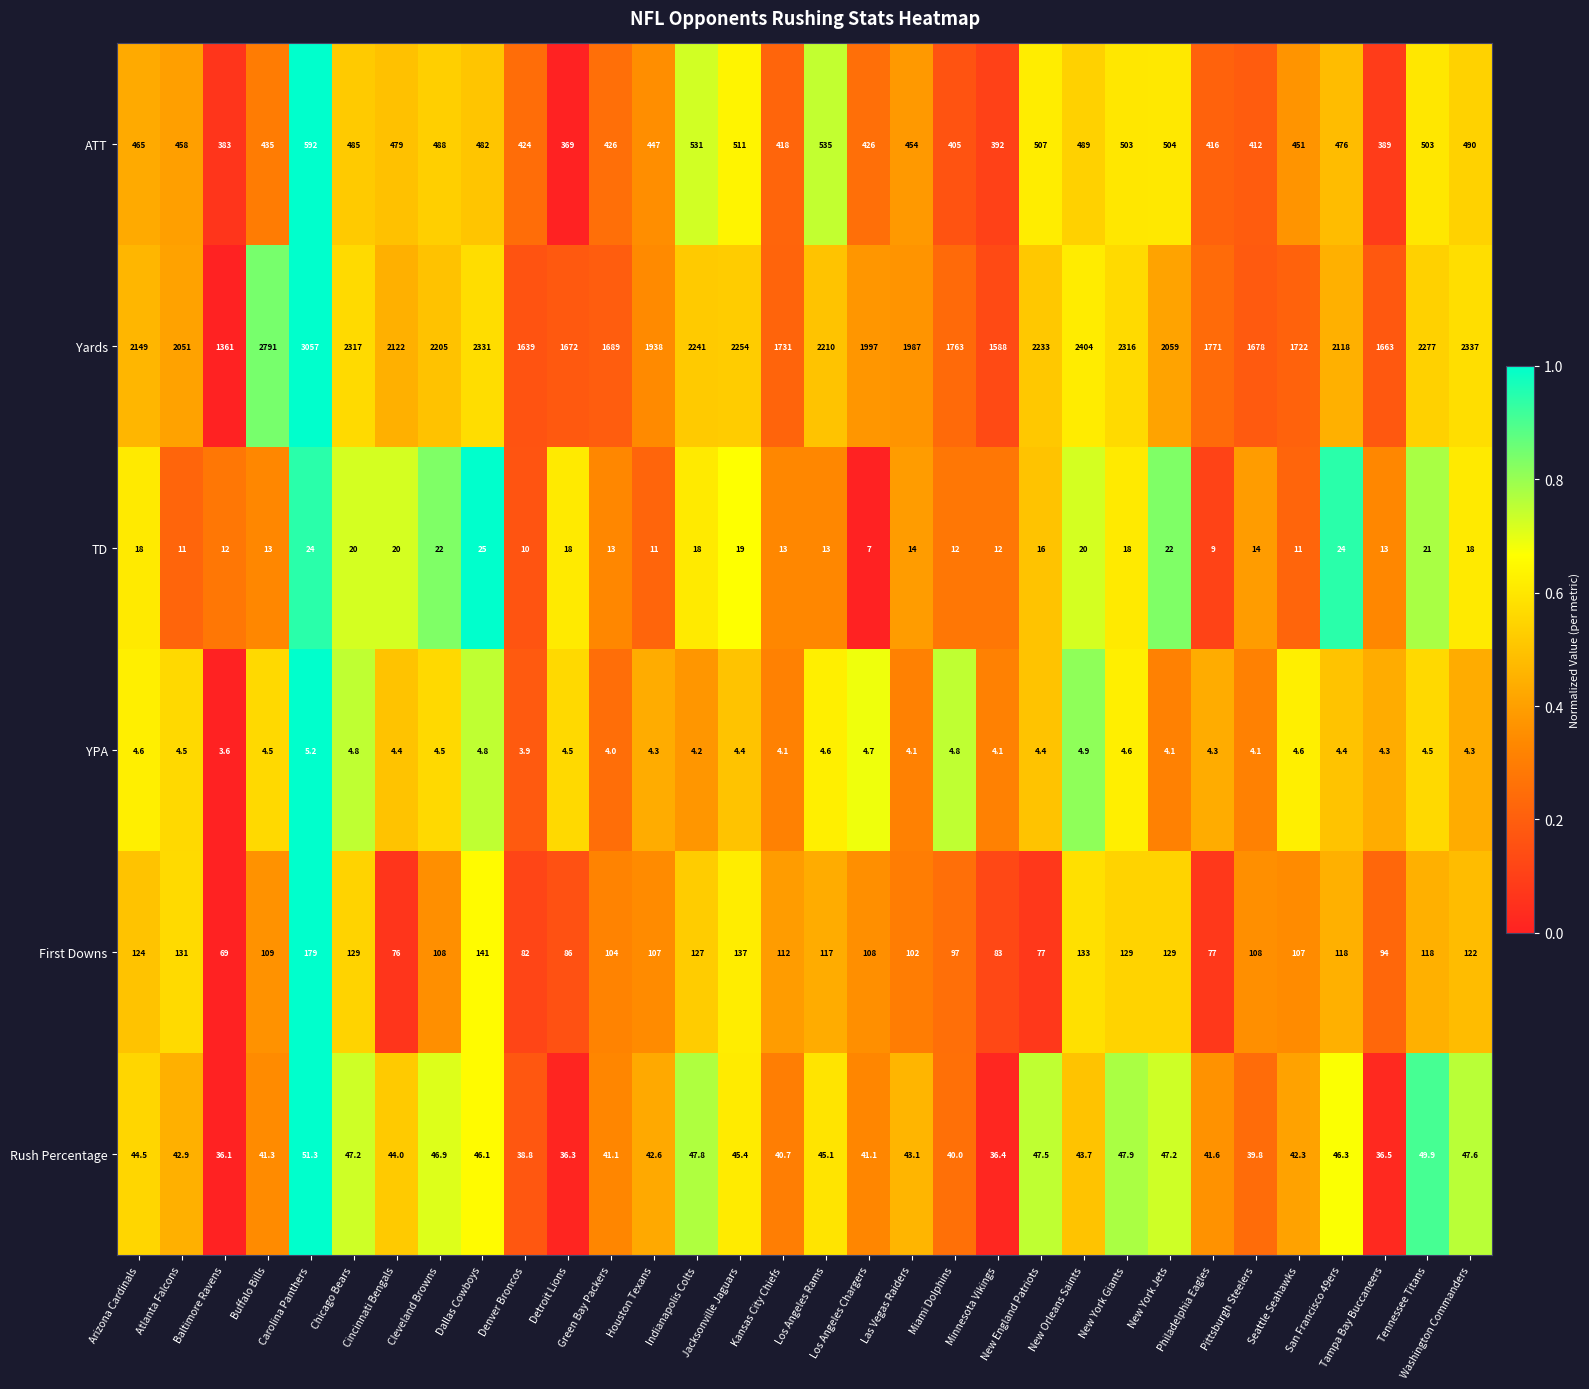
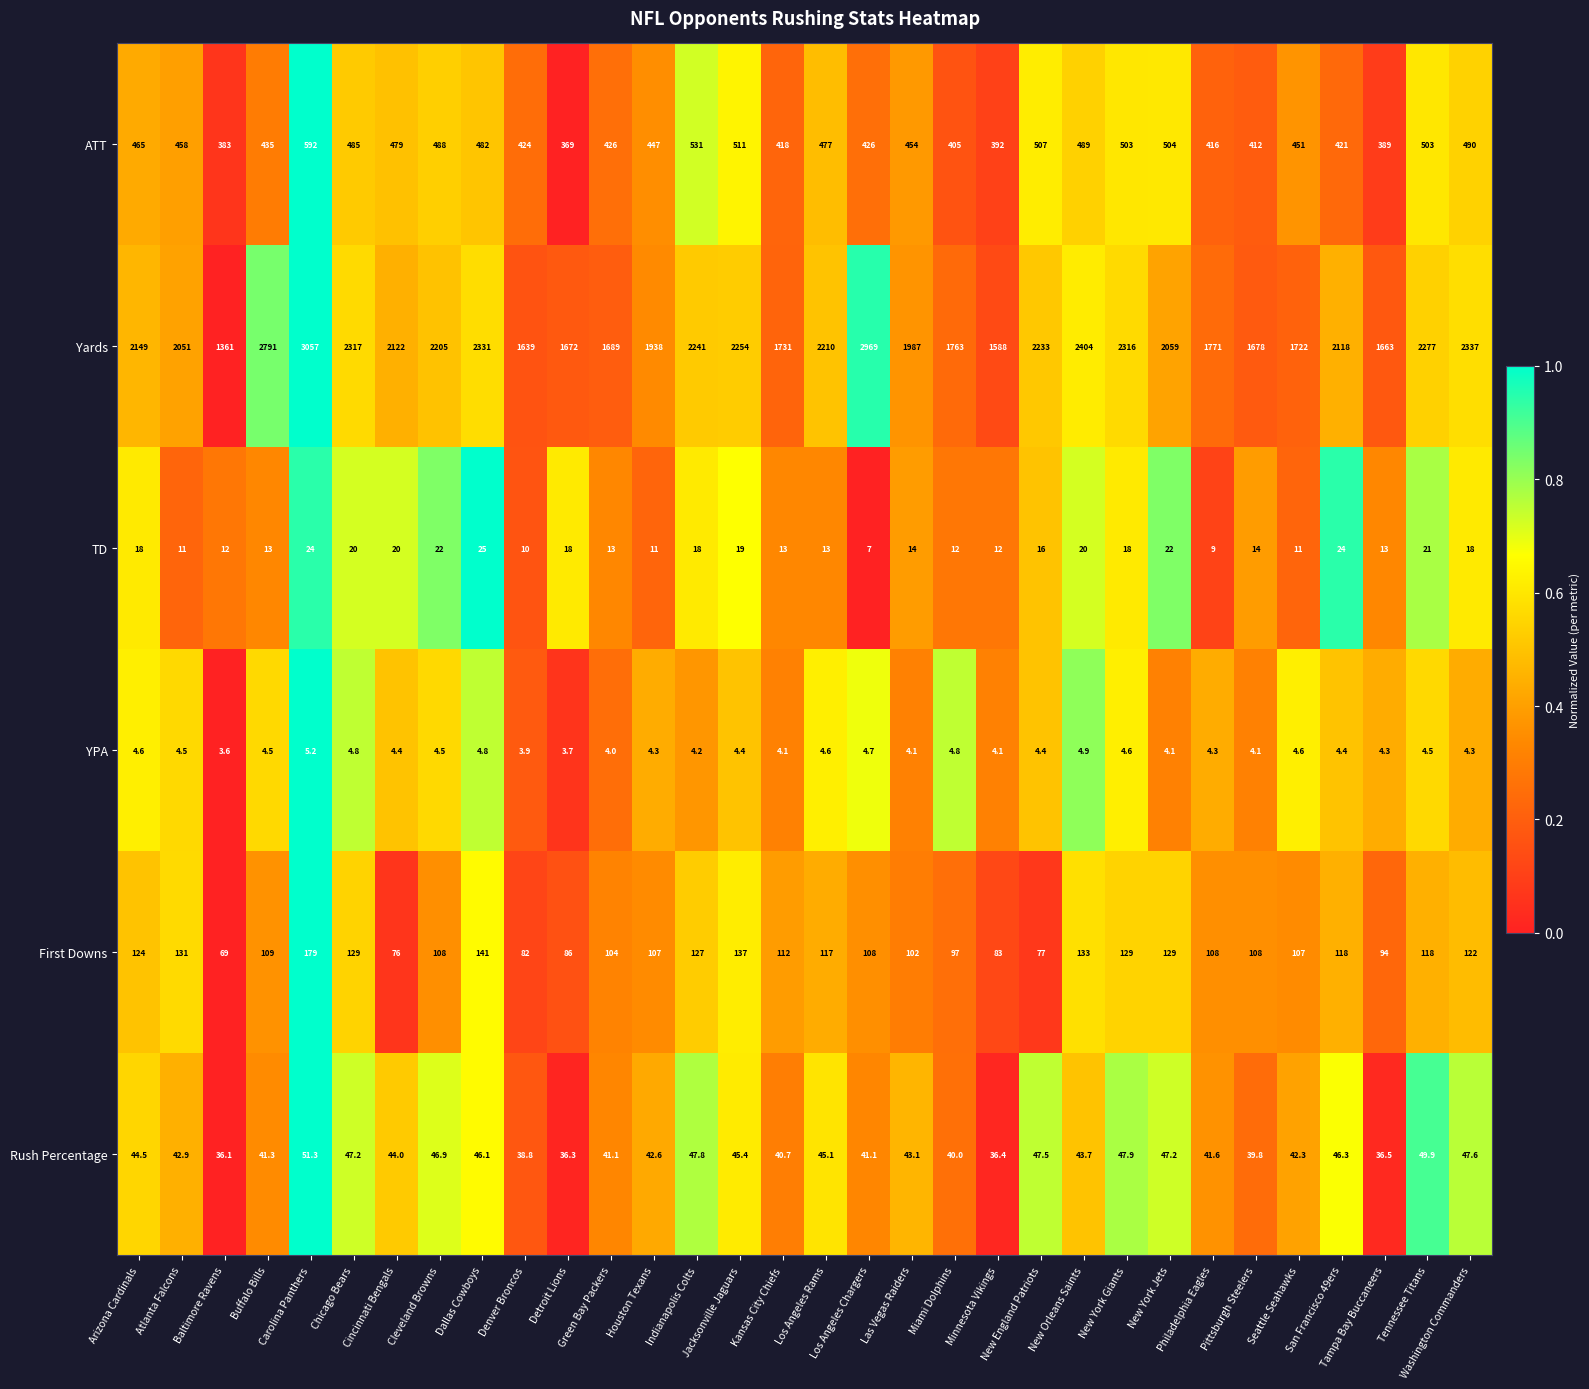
ATT, Los Angeles Rams: 535 -> 477
ATT, San Francisco 49ers: 476 -> 421
Yards, Los Angeles Chargers: 1997 -> 2969
YPA, Detroit Lions: 4.5 -> 3.7
First Downs, Philadelphia Eagles: 77 -> 108
